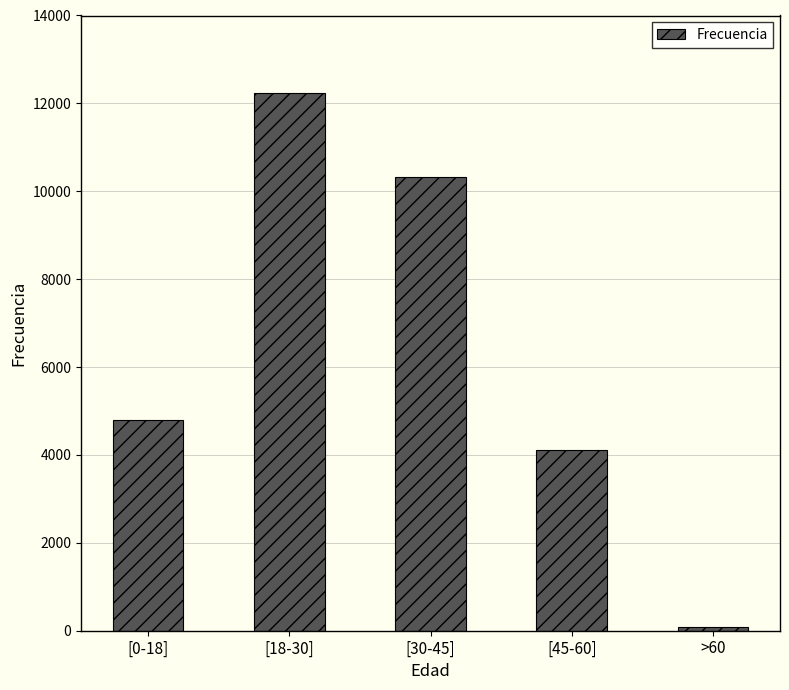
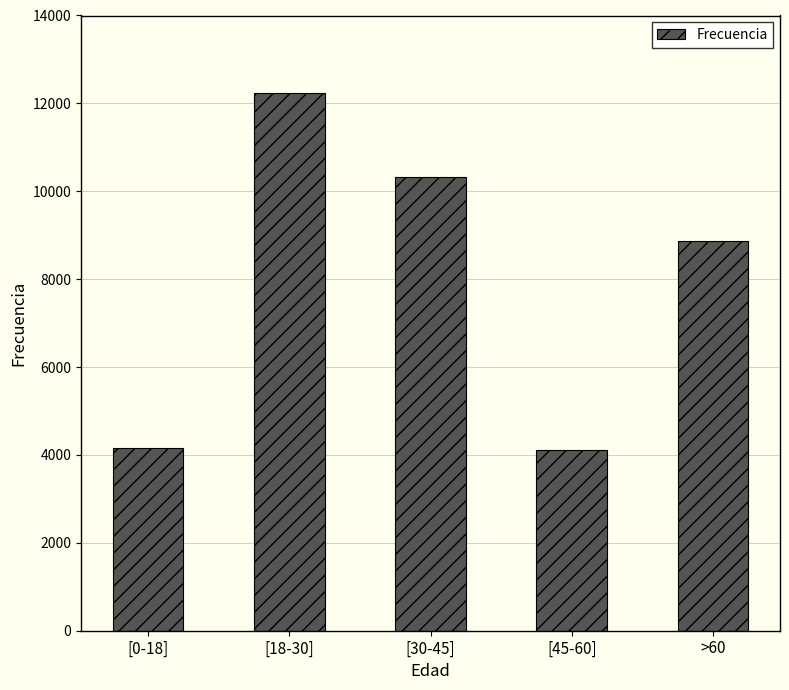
[0-18]: 4800 -> 4100
>60: 100 -> 8900
